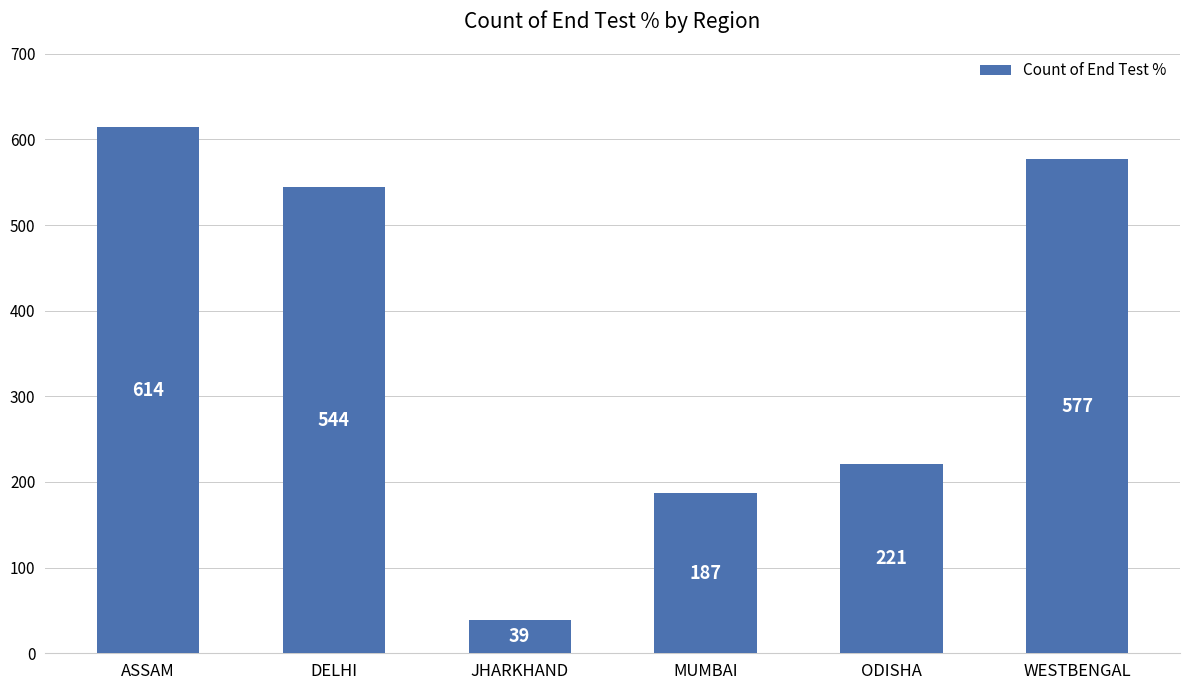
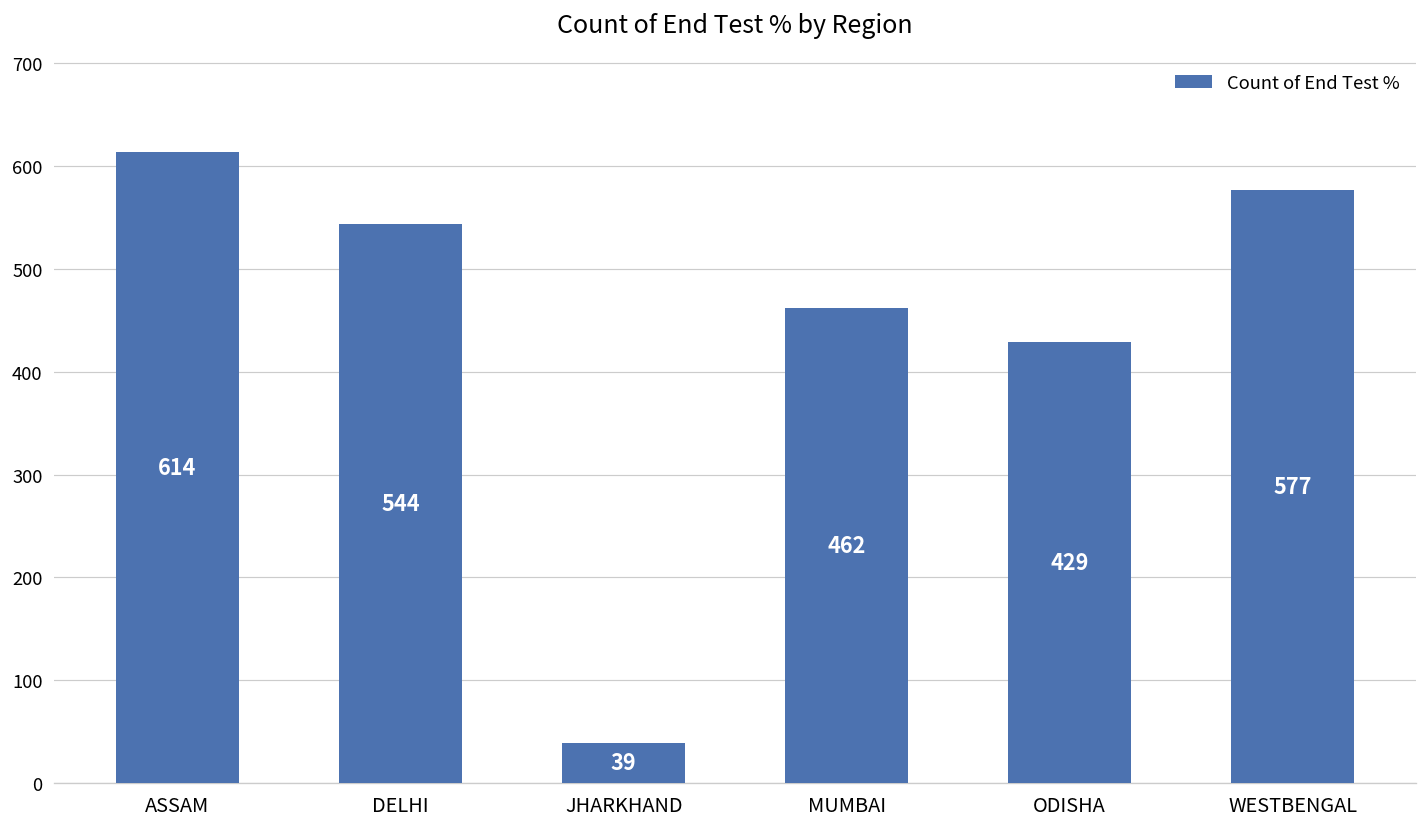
MUMBAI: 187 -> 462
ODISHA: 221 -> 429
